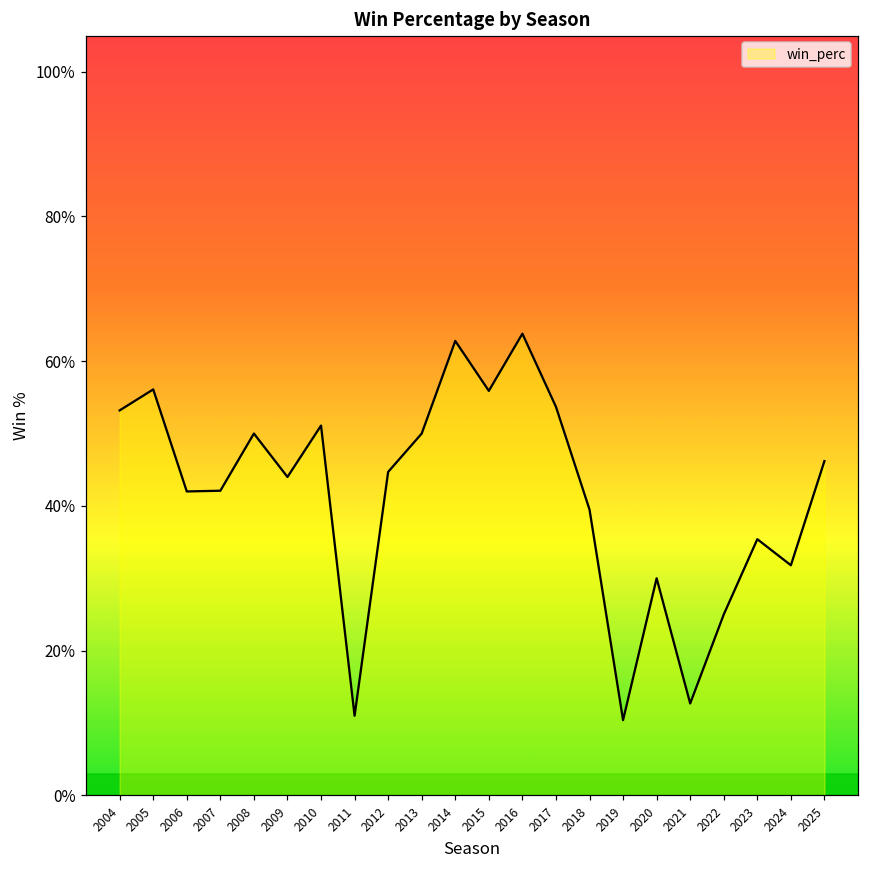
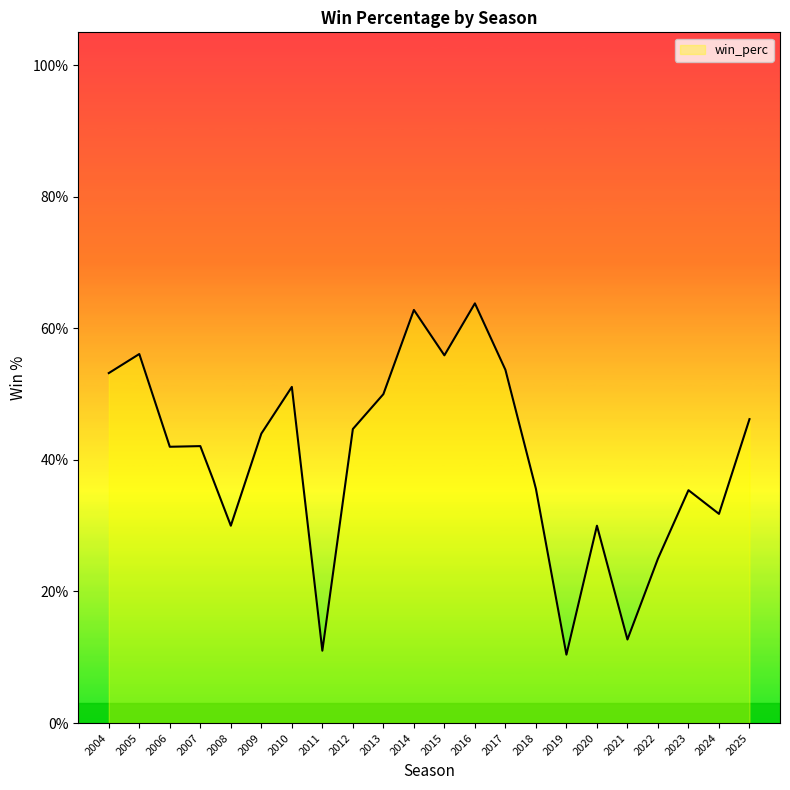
2008: 50% -> 30%
2018: 40% -> 36%
